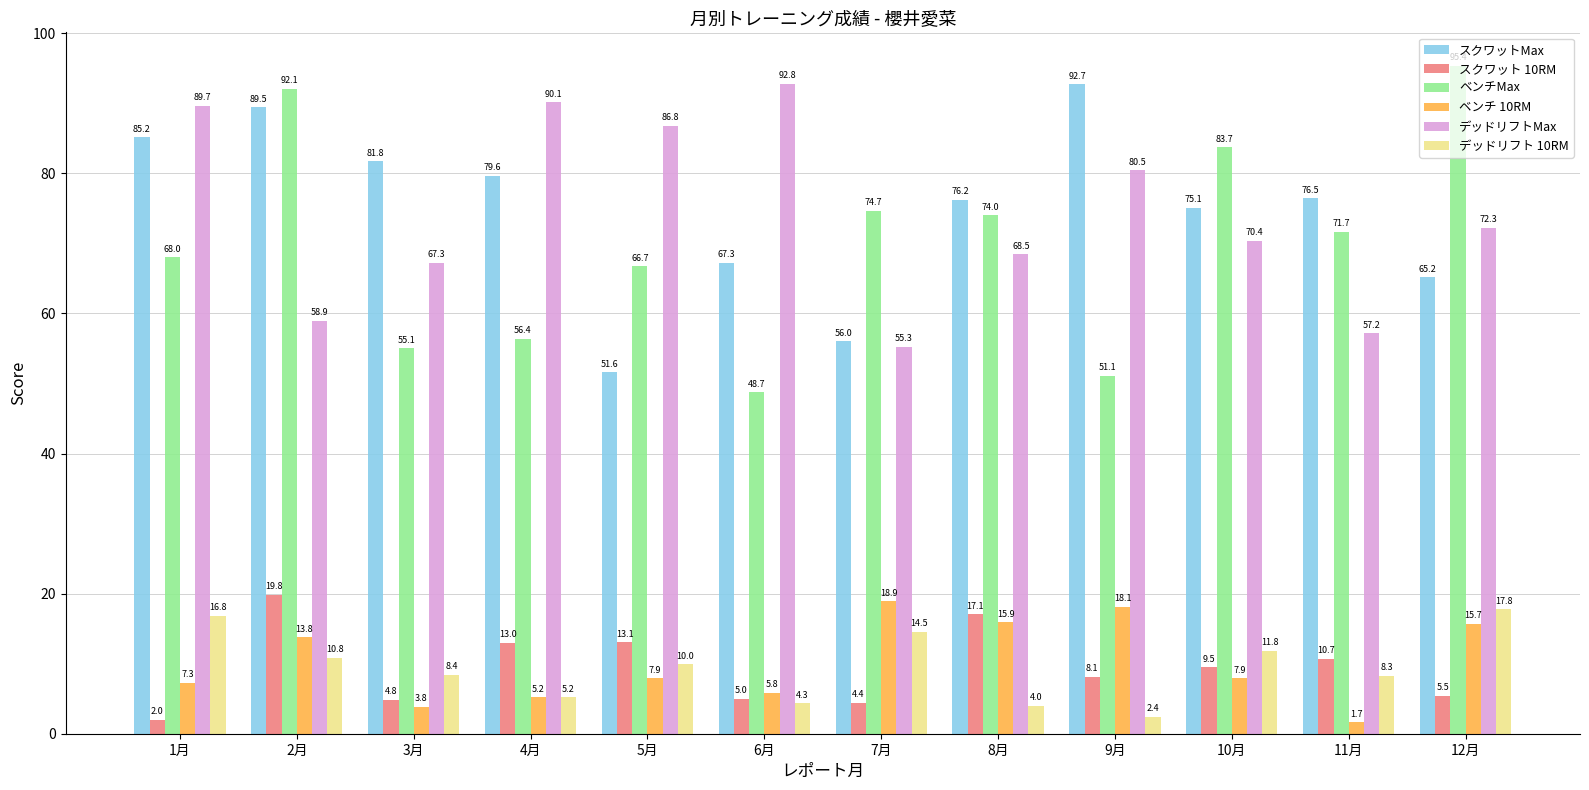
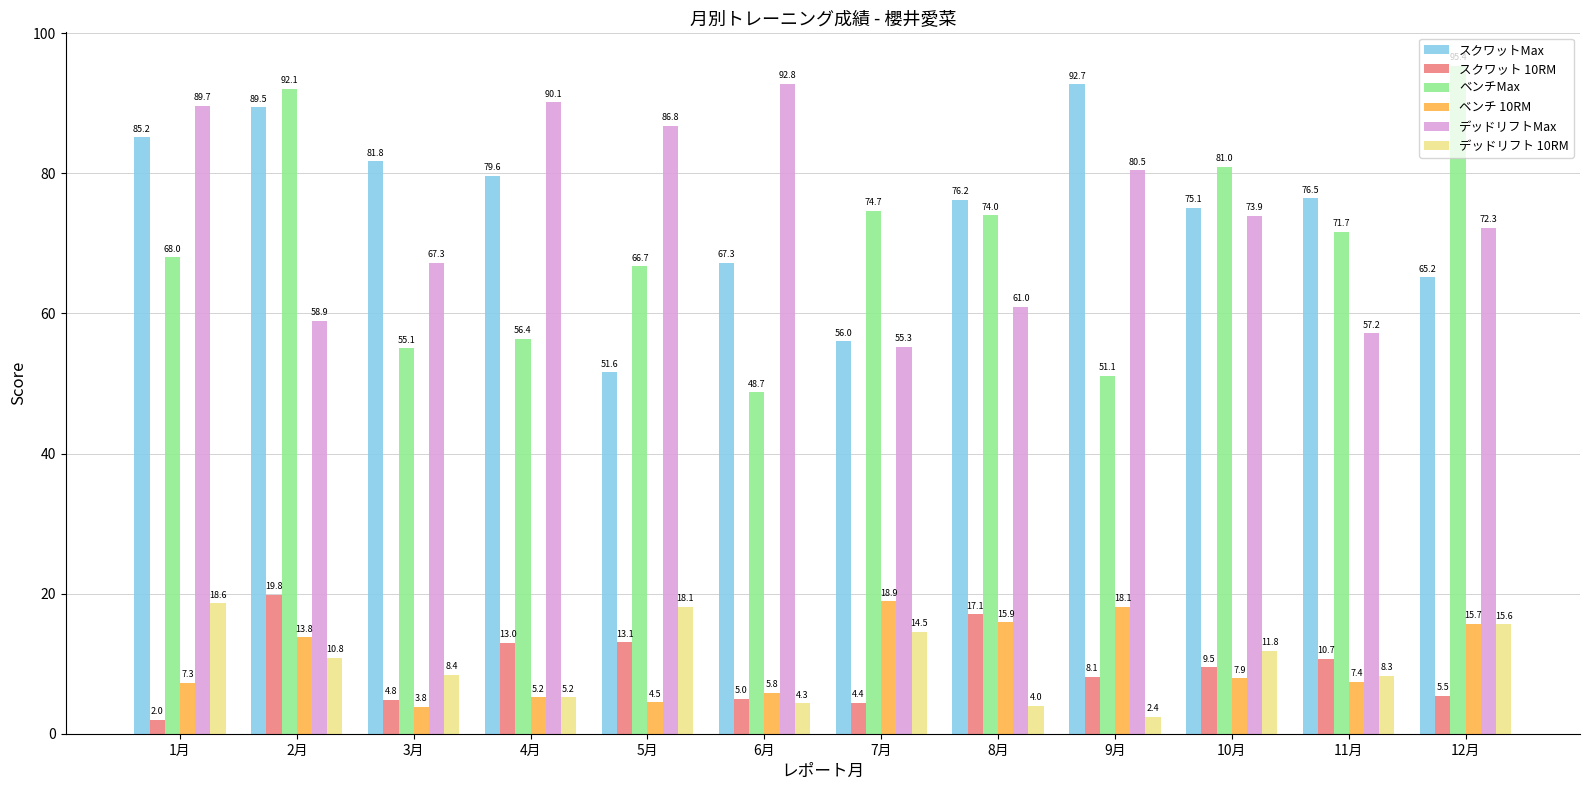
デッドリフト 10RM, 1月: 16.8 -> 18.6
ベンチ 10RM, 5月: 7.9 -> 4.5
デッドリフト 10RM, 5月: 10.0 -> 18.1
デッドリフトMax, 8月: 68.5 -> 61.0
ベンチMax, 10月: 83.7 -> 81.0
デッドリフトMax, 10月: 70.4 -> 73.9
ベンチ 10RM, 11月: 1.7 -> 7.4
デッドリフト 10RM, 12月: 17.8 -> 15.6
